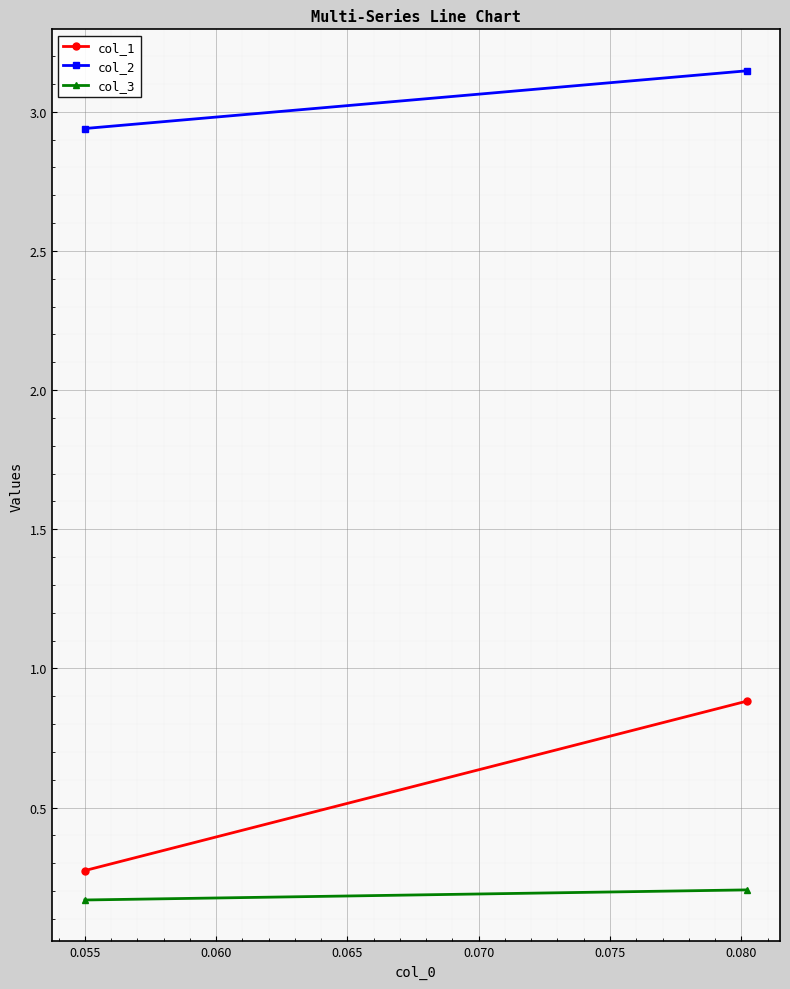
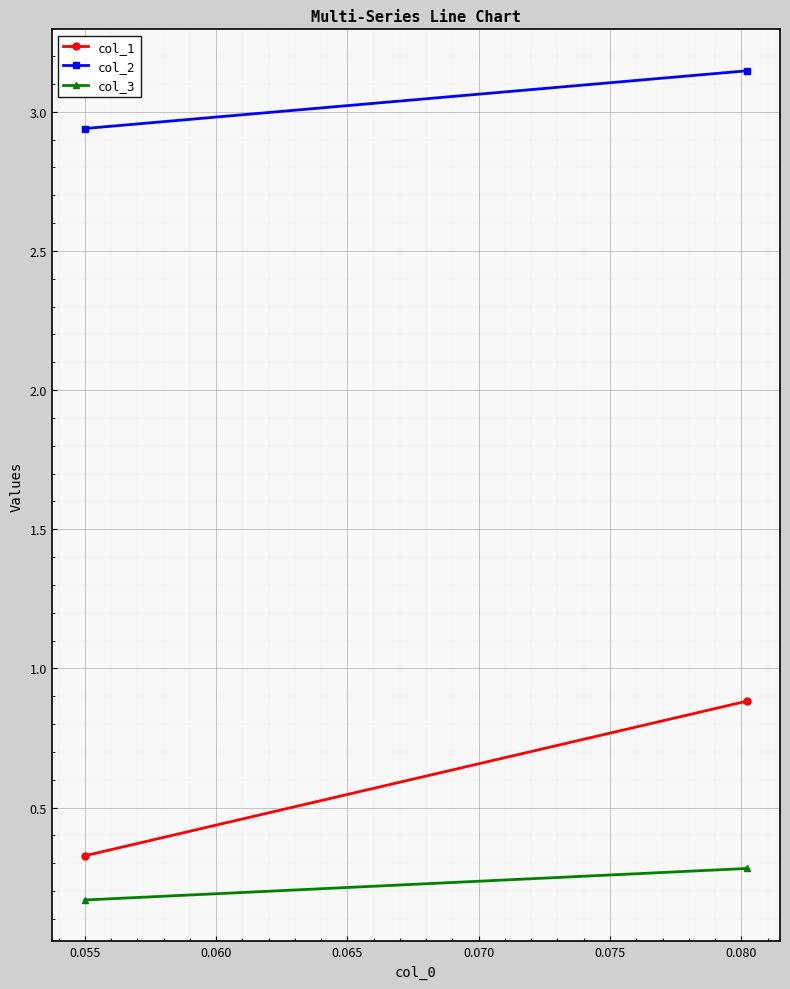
col_1, 0.055: 0.27 -> 0.33
col_3, 0.080: 0.20 -> 0.28
